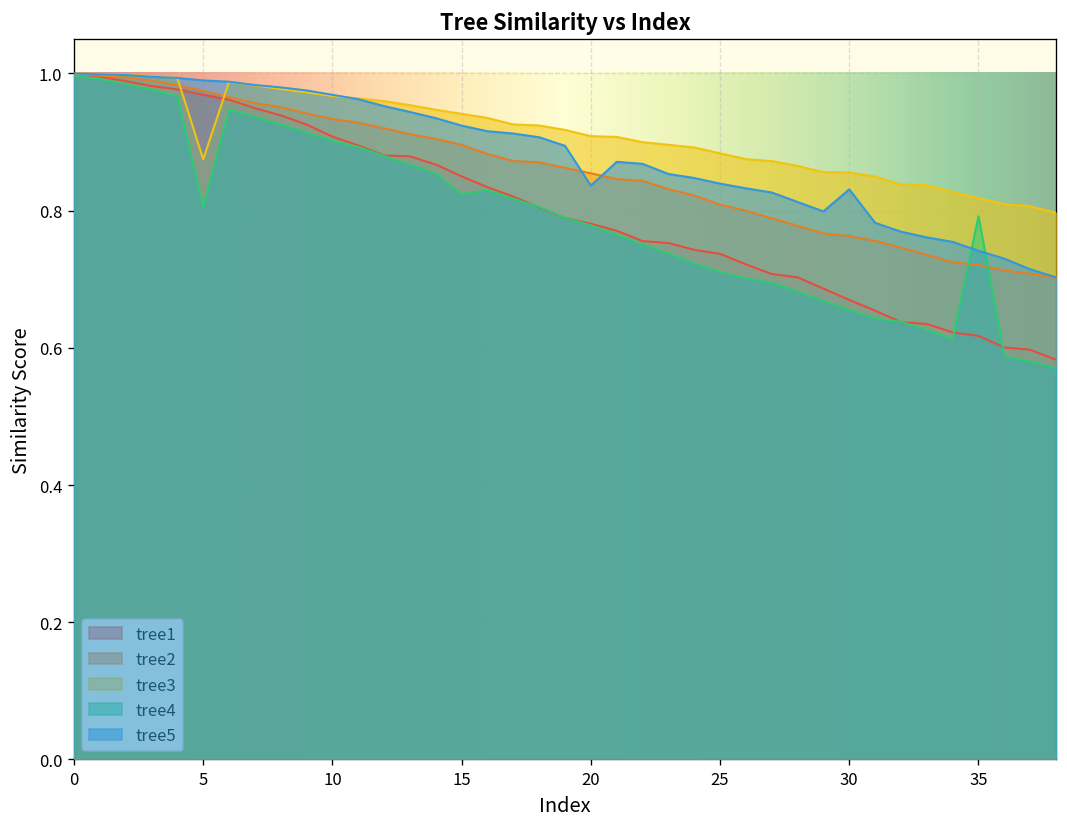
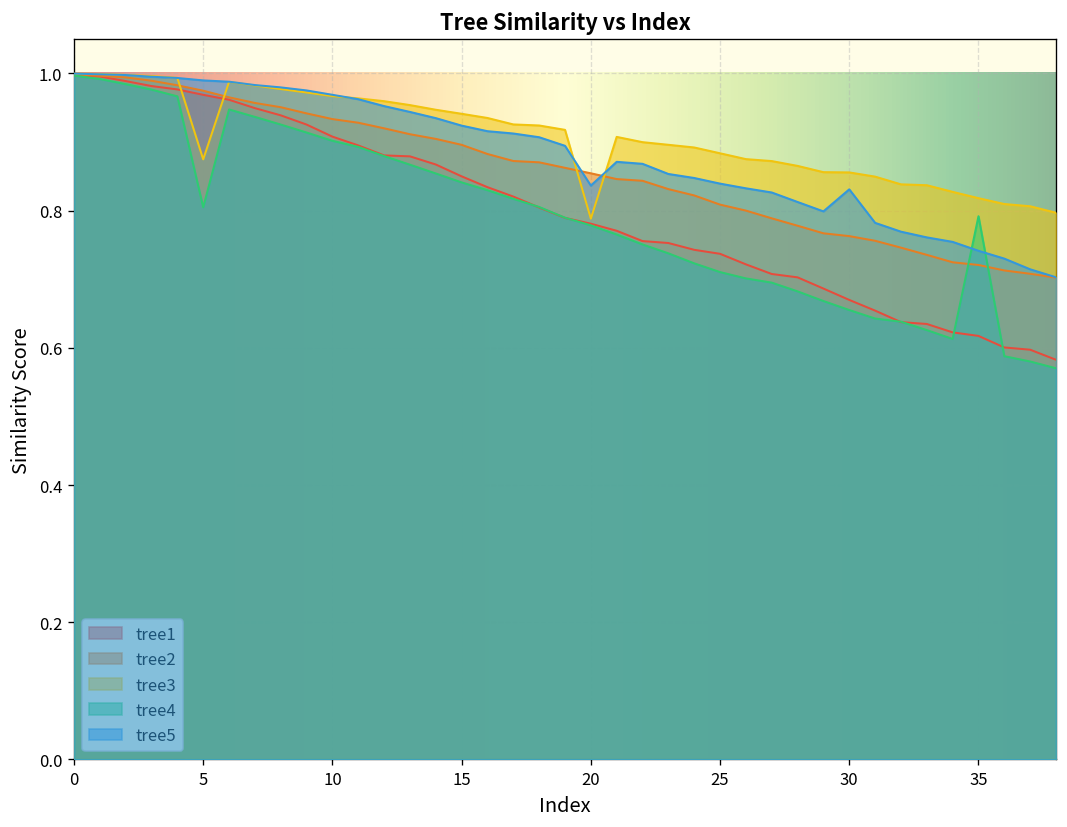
tree4, 15: 0.82 -> 0.84
tree3, 20: 0.91 -> 0.79
